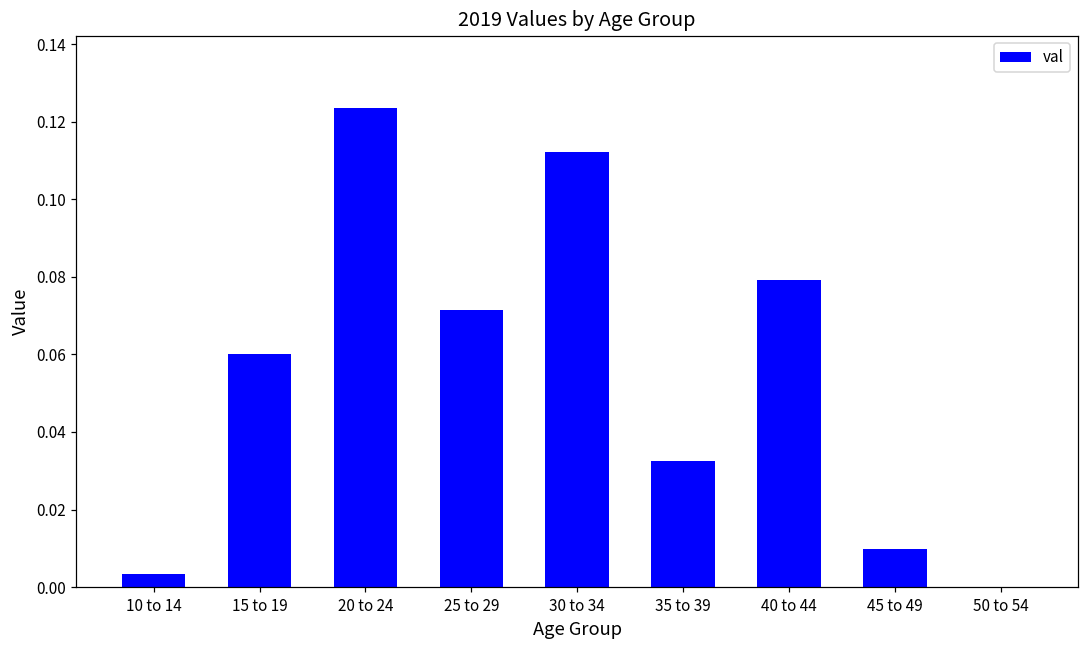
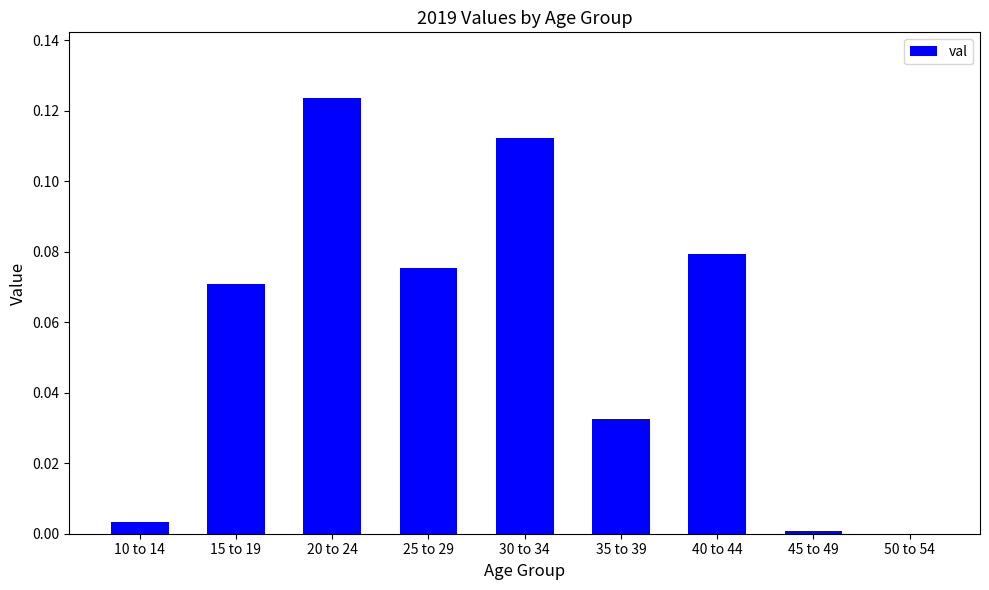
15 to 19: 0.060 -> 0.071
25 to 29: 0.071 -> 0.075
45 to 49: 0.010 -> 0.001
